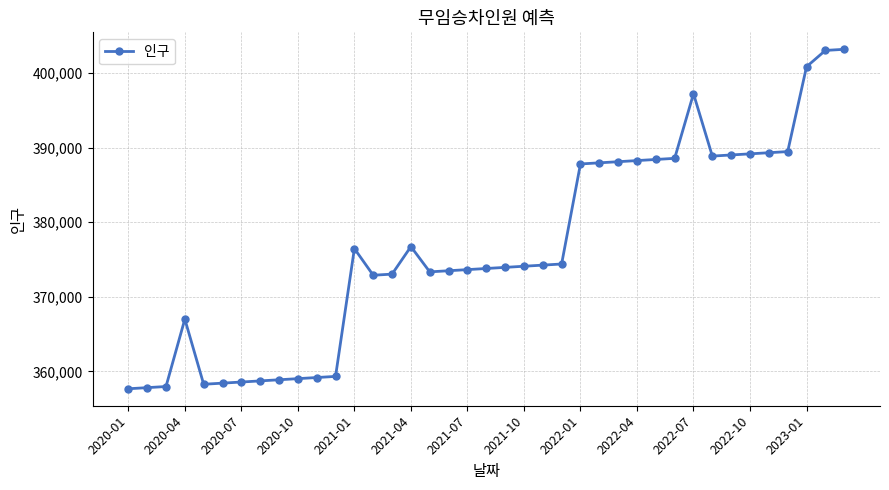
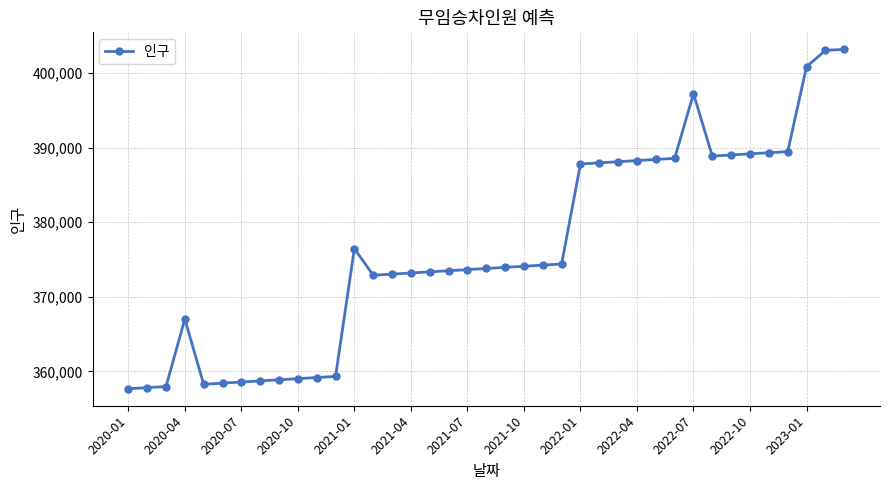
2021-04: 377,000 -> 373,000
